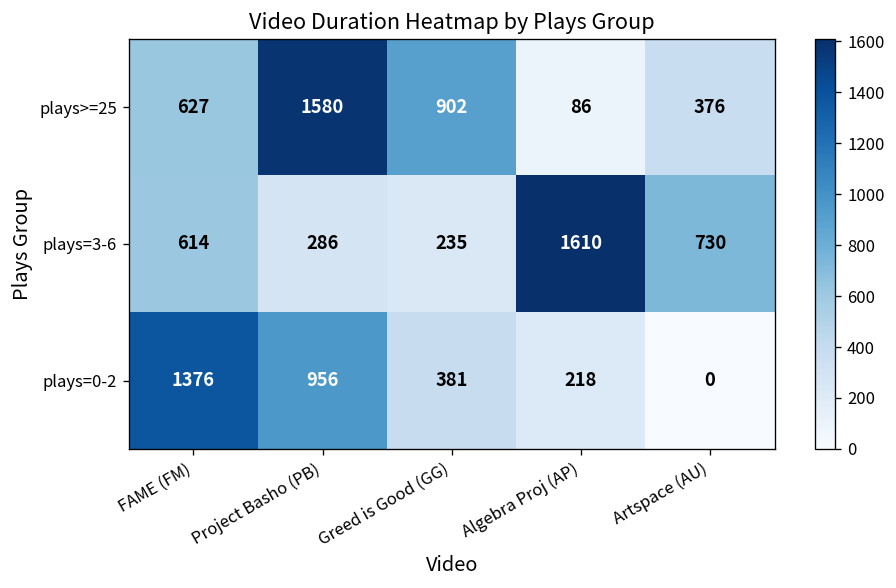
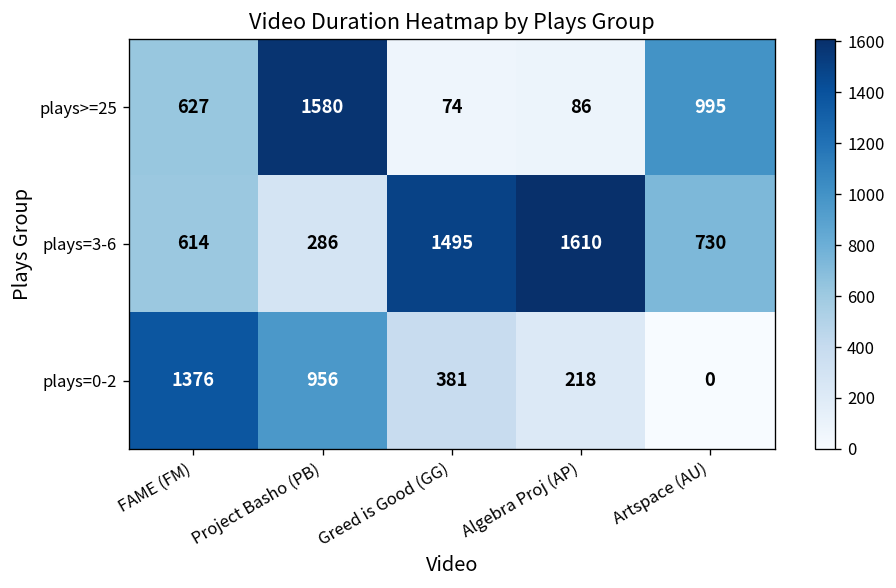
plays>=25, Greed is Good (GG): 902 -> 74
plays>=25, Artspace (AU): 376 -> 995
plays=3-6, Greed is Good (GG): 235 -> 1495
